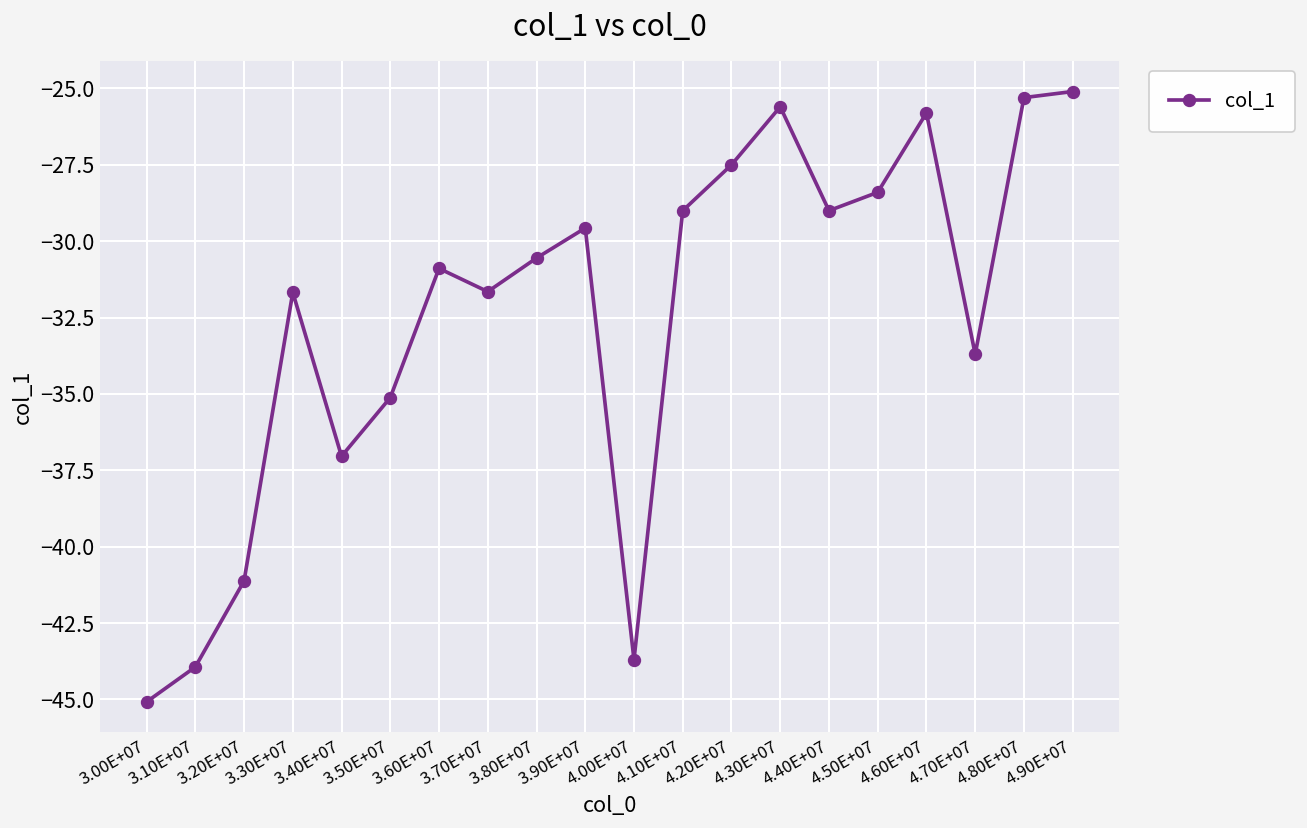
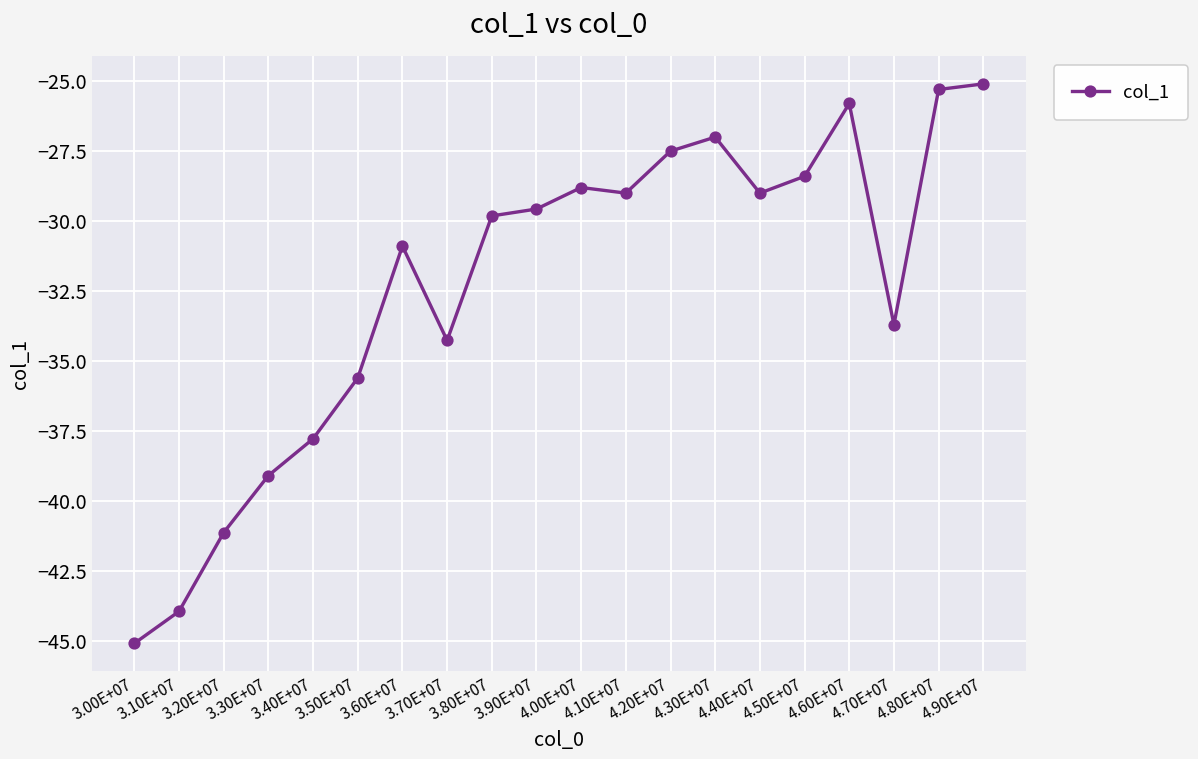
3.30E+07: -31.7 -> -39.1
3.40E+07: -37.0 -> -37.8
3.50E+07: -35.1 -> -35.6
3.70E+07: -31.7 -> -34.3
3.80E+07: -30.6 -> -29.8
4.00E+07: -43.7 -> -28.8
4.30E+07: -25.6 -> -27.0
